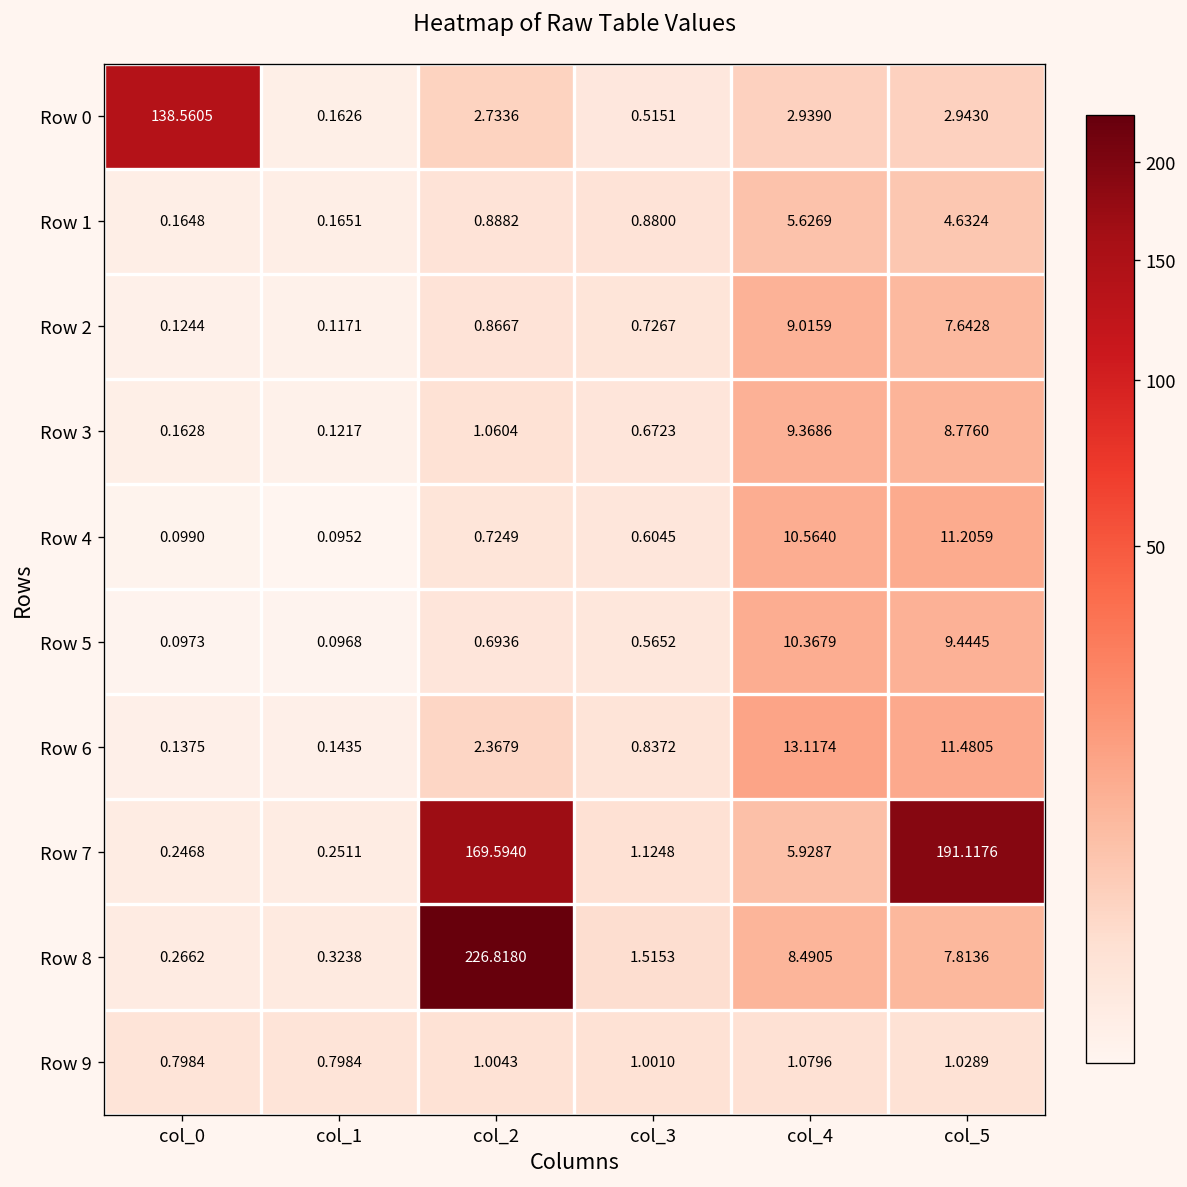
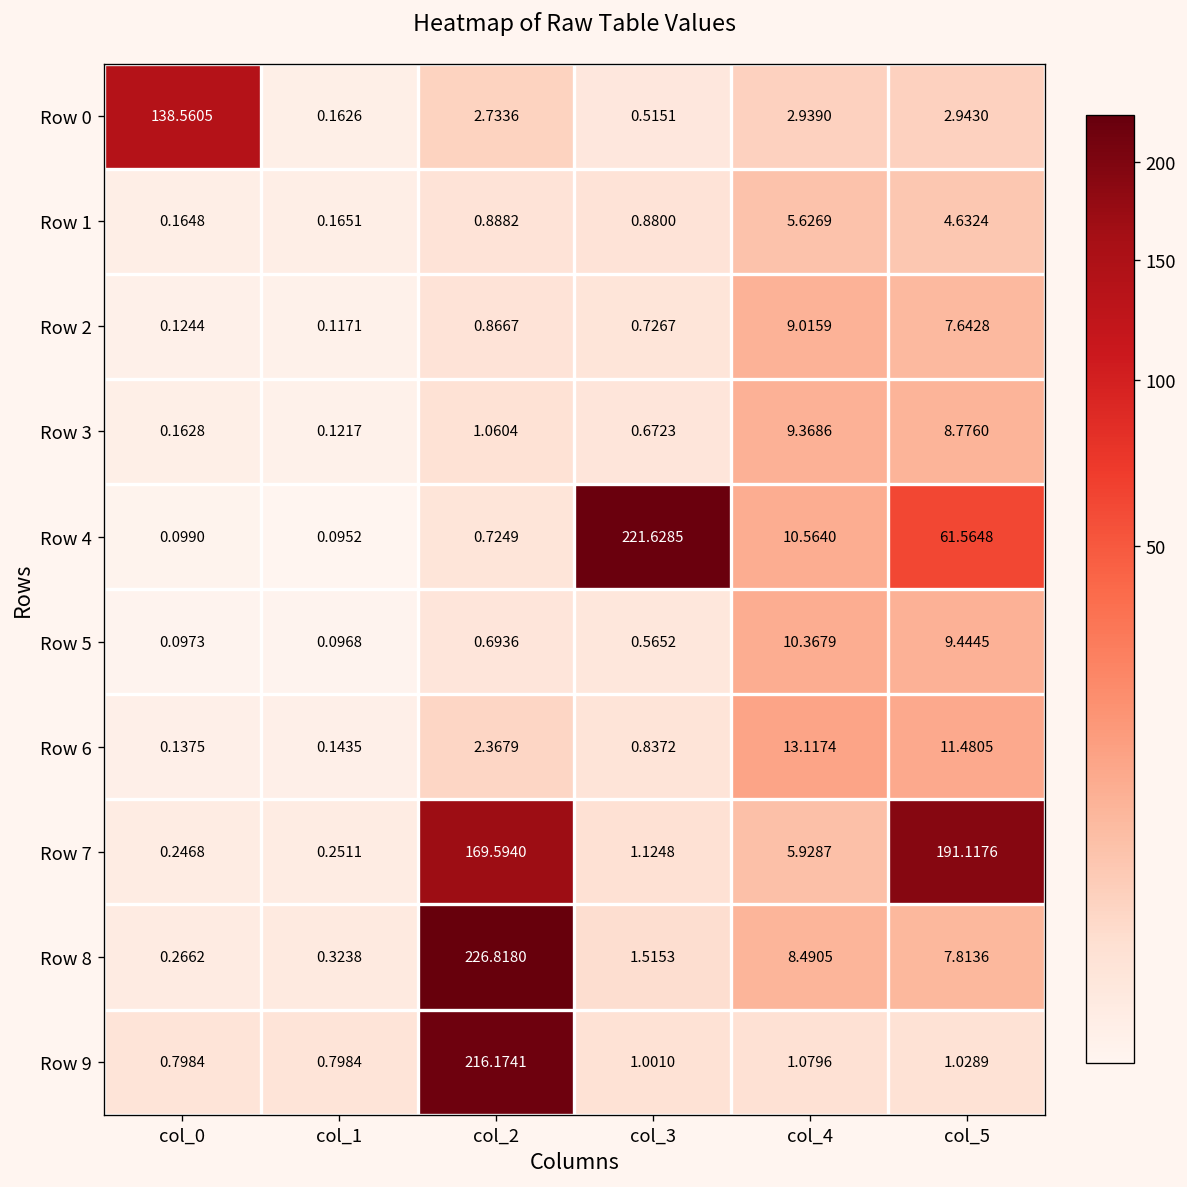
Row 4, col_3: 0.6045 -> 221.6285
Row 4, col_5: 11.2059 -> 61.5648
Row 9, col_2: 1.0043 -> 216.1741
